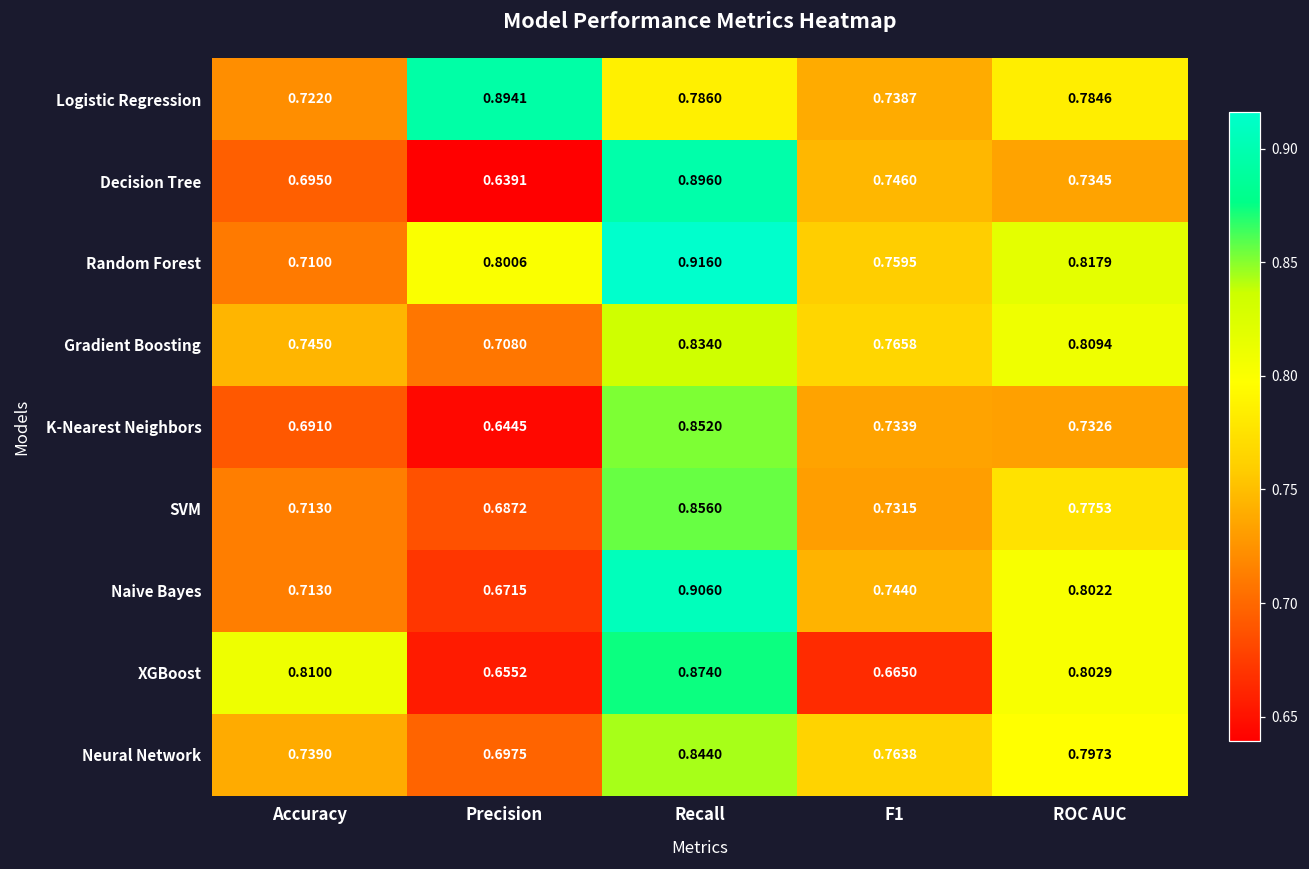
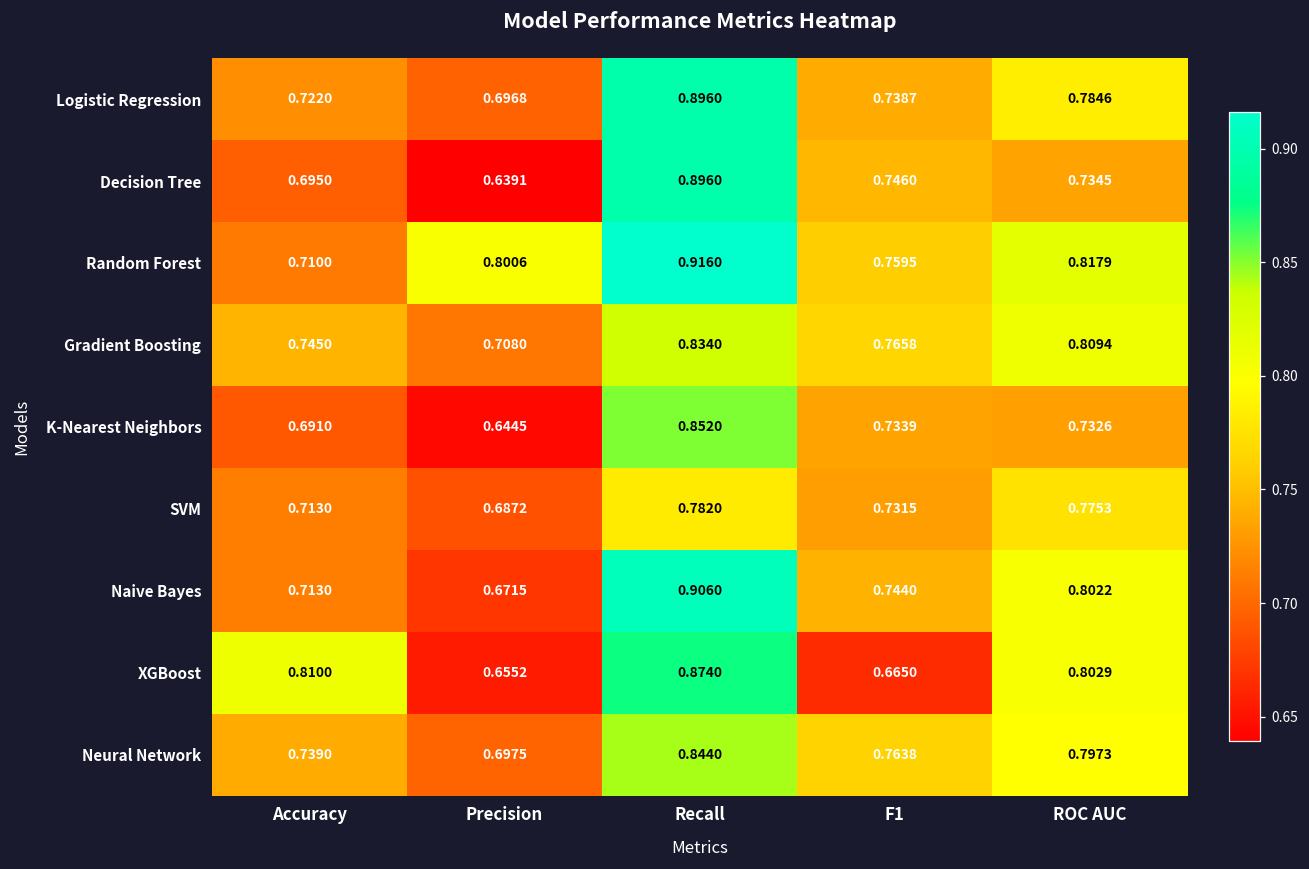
Logistic Regression, Precision: 0.8941 -> 0.6968
Logistic Regression, Recall: 0.7860 -> 0.8960
SVM, Recall: 0.8560 -> 0.7820
